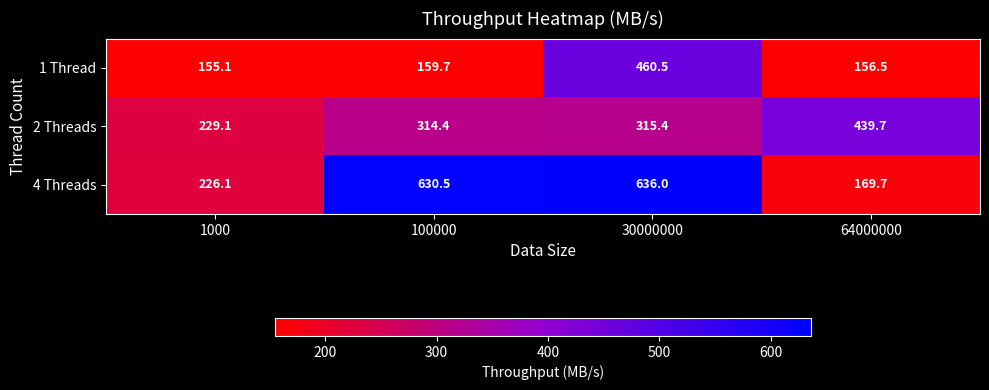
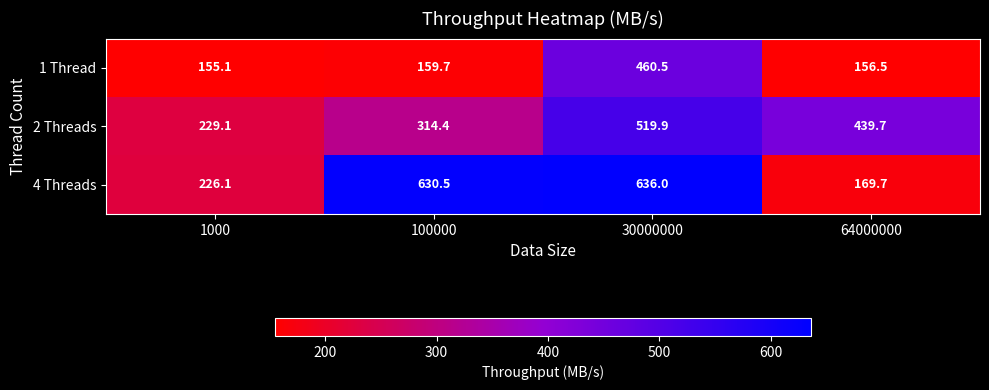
2 Threads, 30000000: 315.4 -> 519.9
